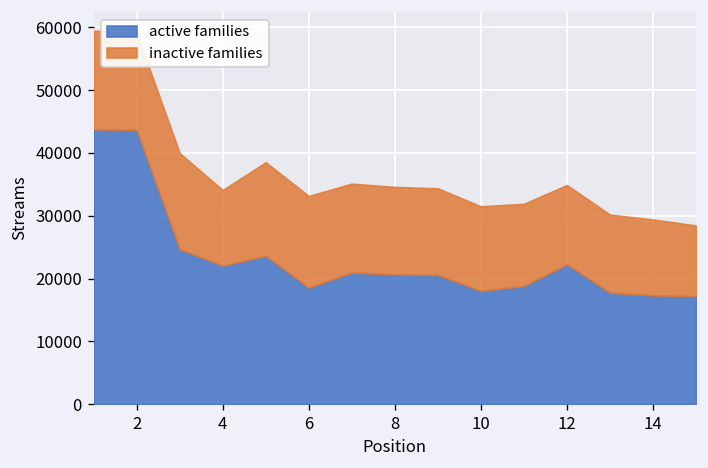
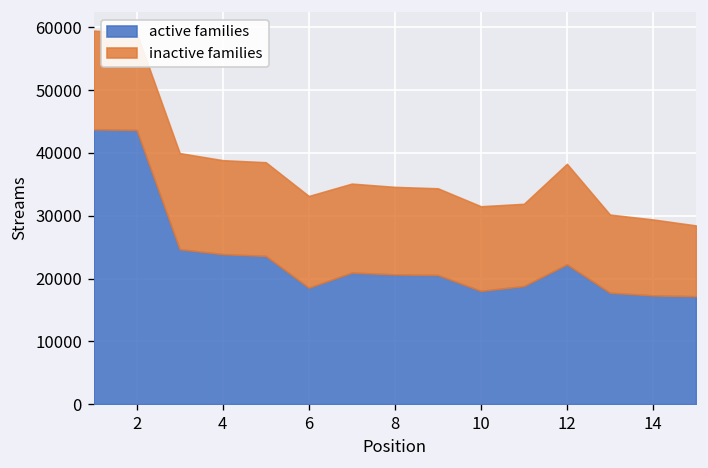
active families, 4: 22000 -> 24000
inactive families, 4: 12000 -> 15000
inactive families, 12: 13000 -> 16000
